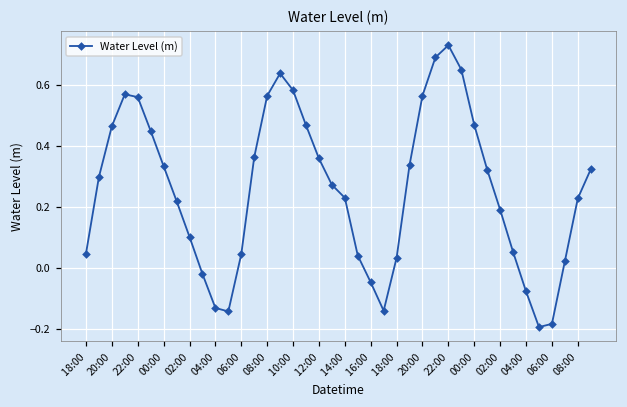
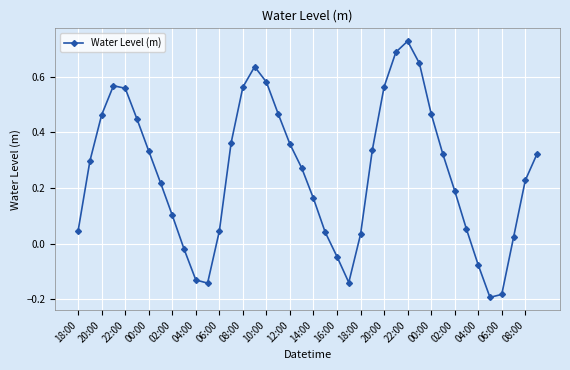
14:00: 0.23 -> 0.16
